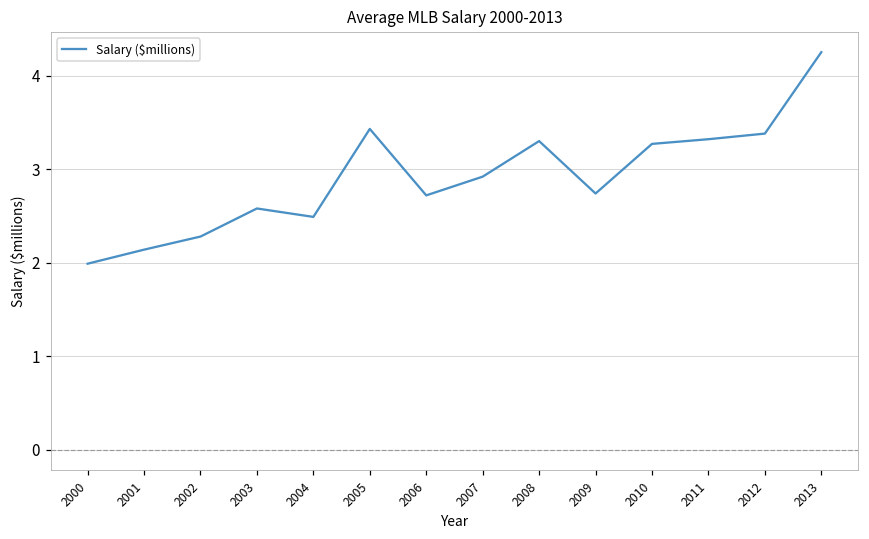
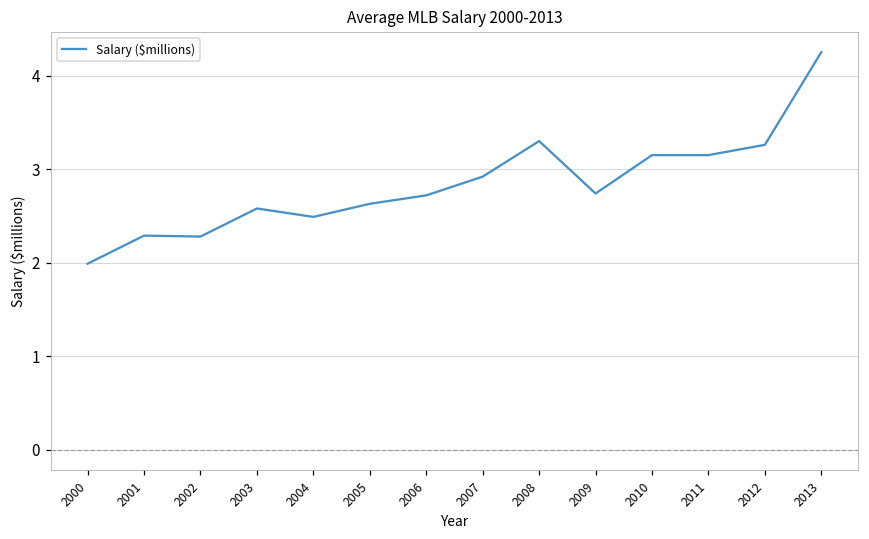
2001: 2.1 -> 2.3
2005: 3.4 -> 2.6
2010: 3.3 -> 3.2
2011: 3.3 -> 3.2
2012: 3.4 -> 3.3
